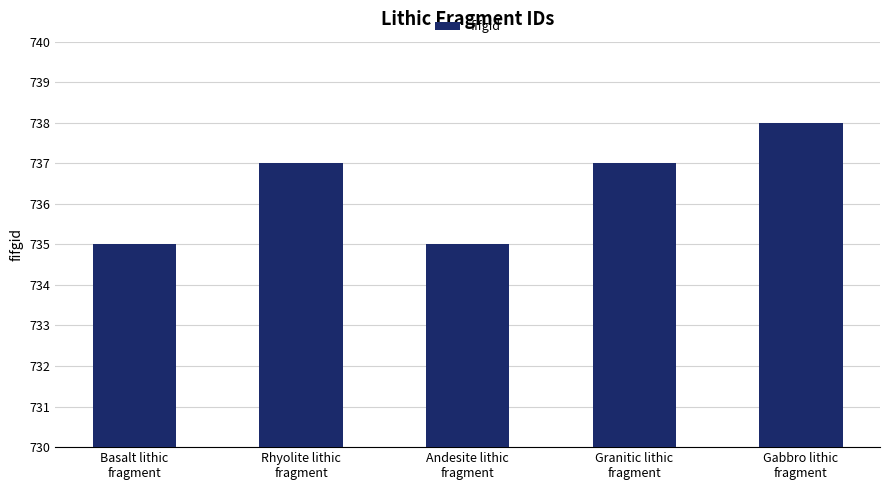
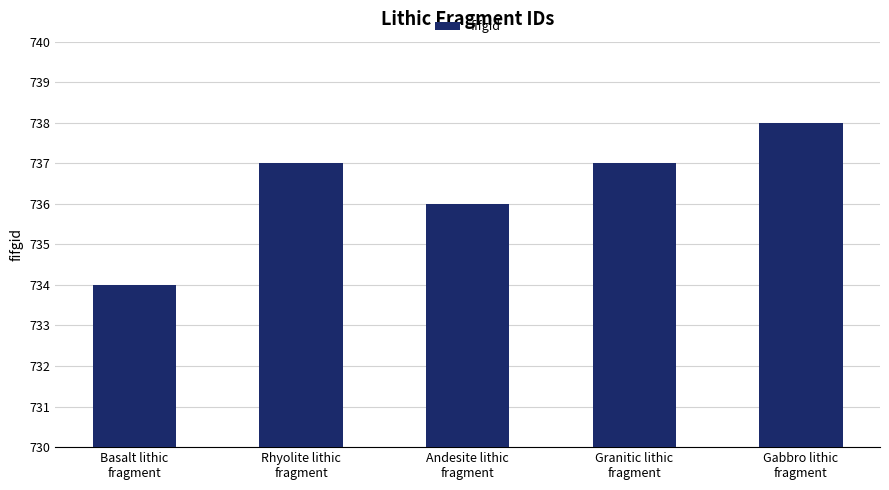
Basalt lithic fragment: 735 -> 734
Andesite lithic fragment: 735 -> 736
